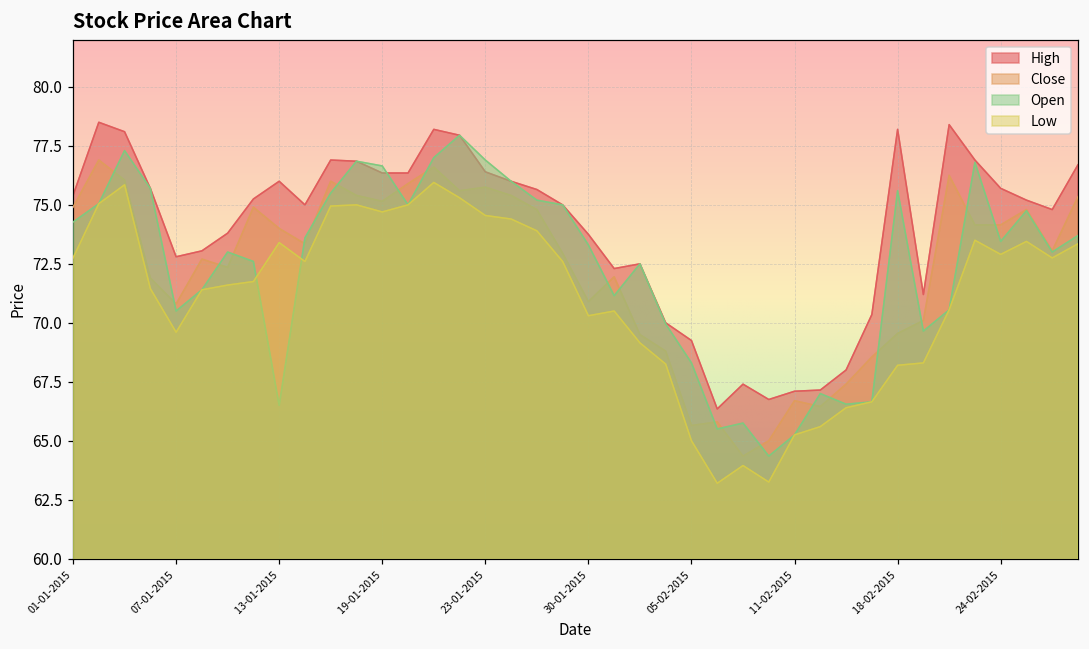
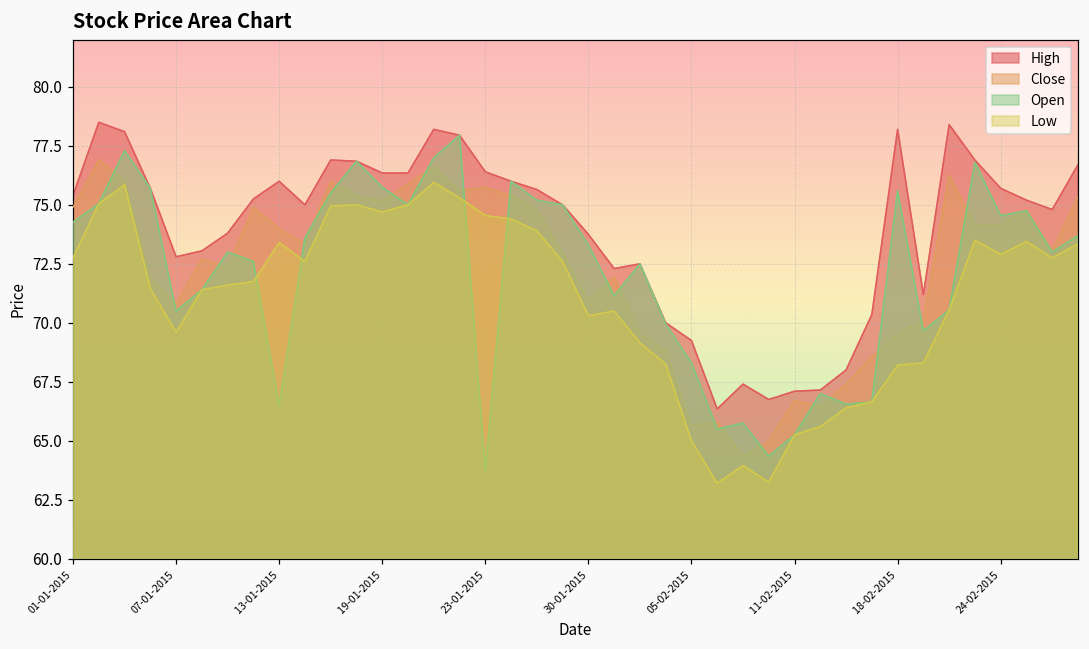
Open, 19-01-2015: 76.7 -> 75.8
Open, 23-01-2015: 76.9 -> 63.7
Open, 24-02-2015: 73.5 -> 74.6
